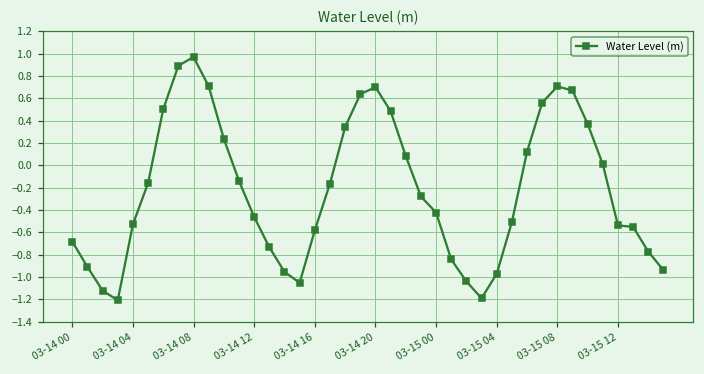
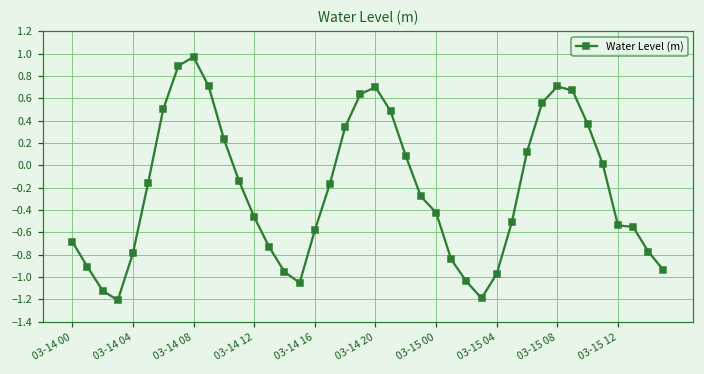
03-14 04: -0.53 -> -0.79
